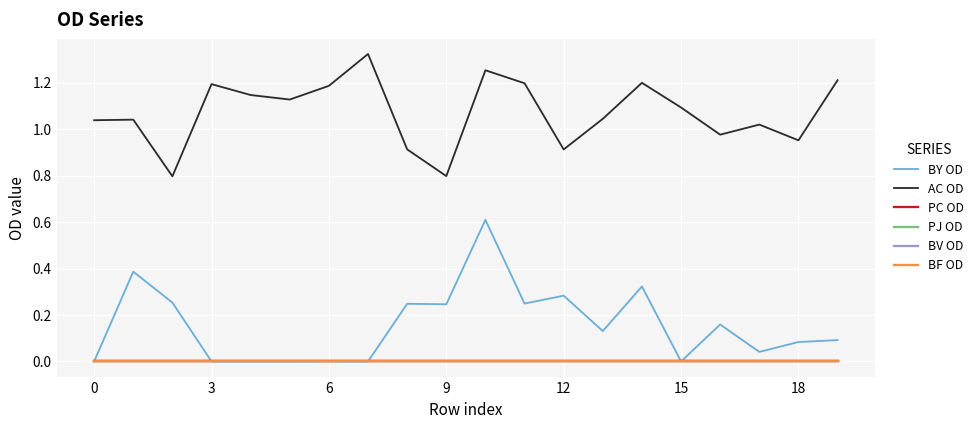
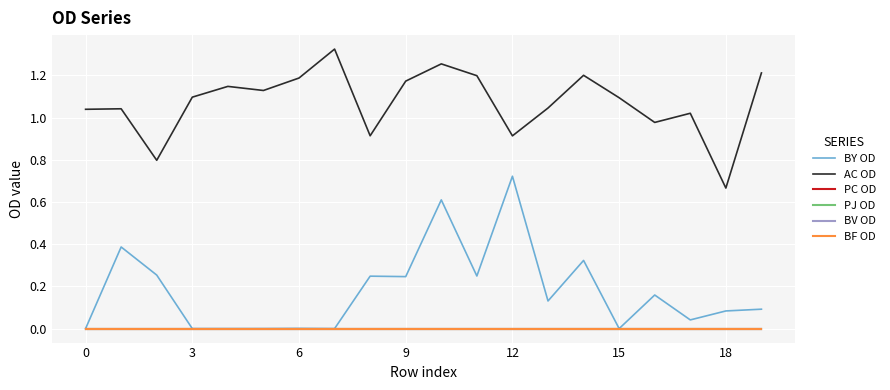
AC OD, 3: 1.19 -> 1.10
AC OD, 9: 0.80 -> 1.17
BY OD, 12: 0.28 -> 0.72
AC OD, 18: 0.95 -> 0.67
